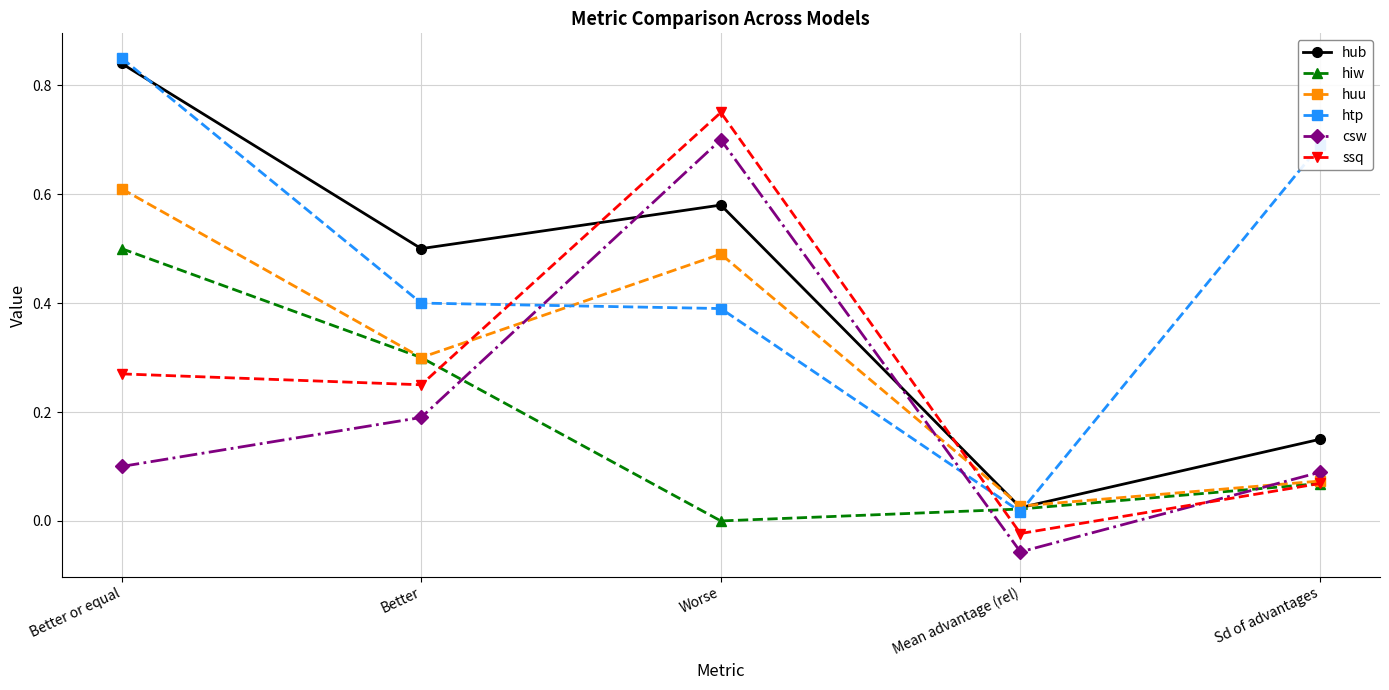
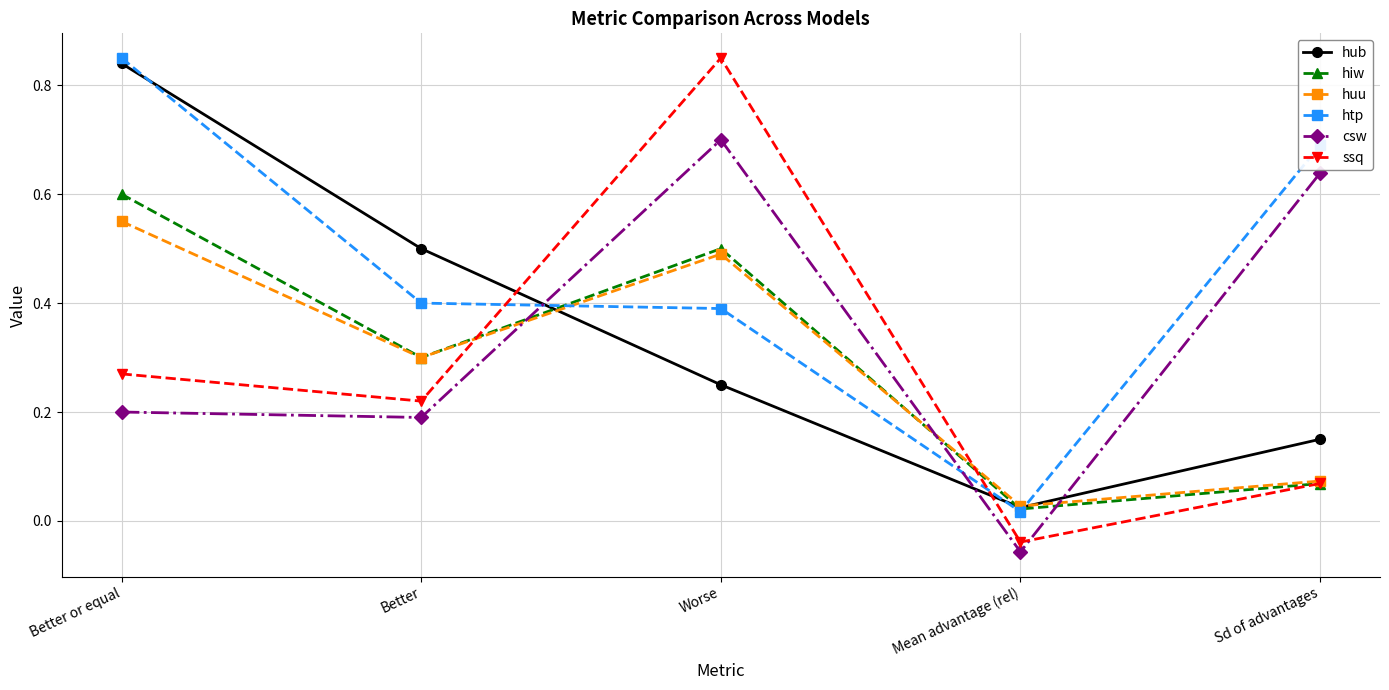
hiw, Better or equal: 0.5 -> 0.6
huu, Better or equal: 0.61 -> 0.55
csw, Better or equal: 0.1 -> 0.2
ssq, Better: 0.25 -> 0.22
hub, Worse: 0.58 -> 0.25
hiw, Worse: 0.0 -> 0.5
ssq, Worse: 0.75 -> 0.85
ssq, Mean advantage (rel): -0.02 -> -0.04
csw, Sd of advantages: 0.09 -> 0.64
